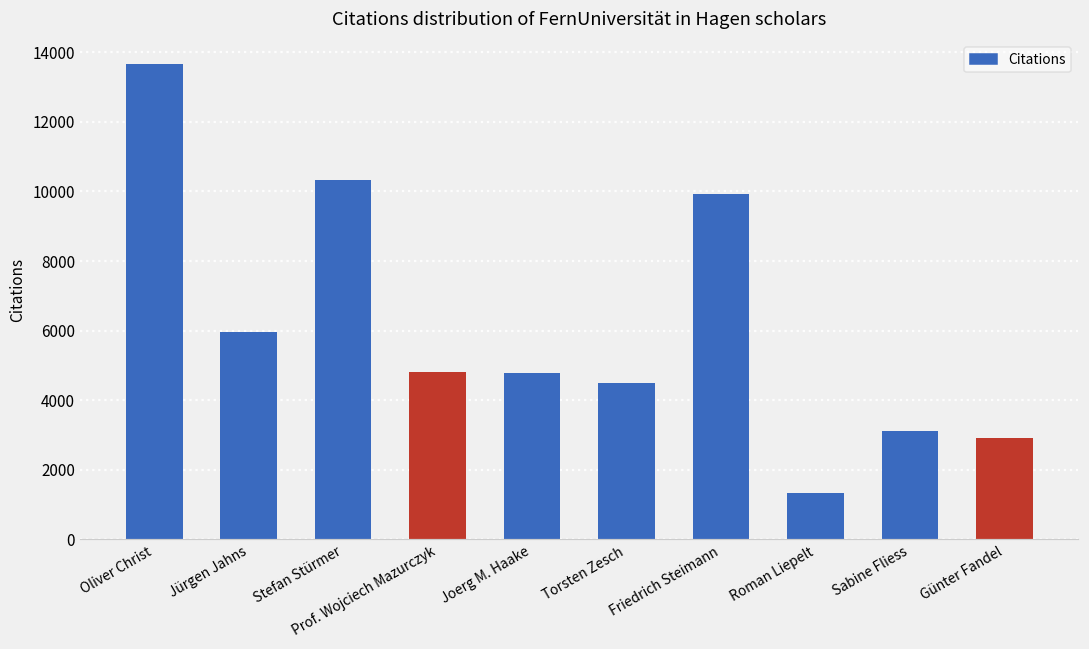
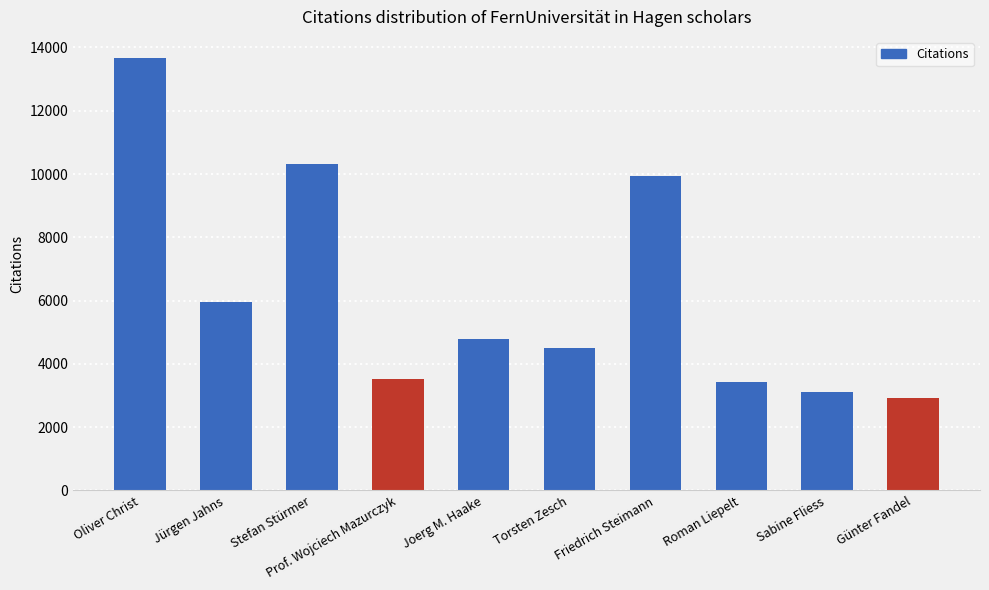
Prof. Wojciech Mazurczyk: 4800 -> 3500
Roman Liepelt: 1300 -> 3400
